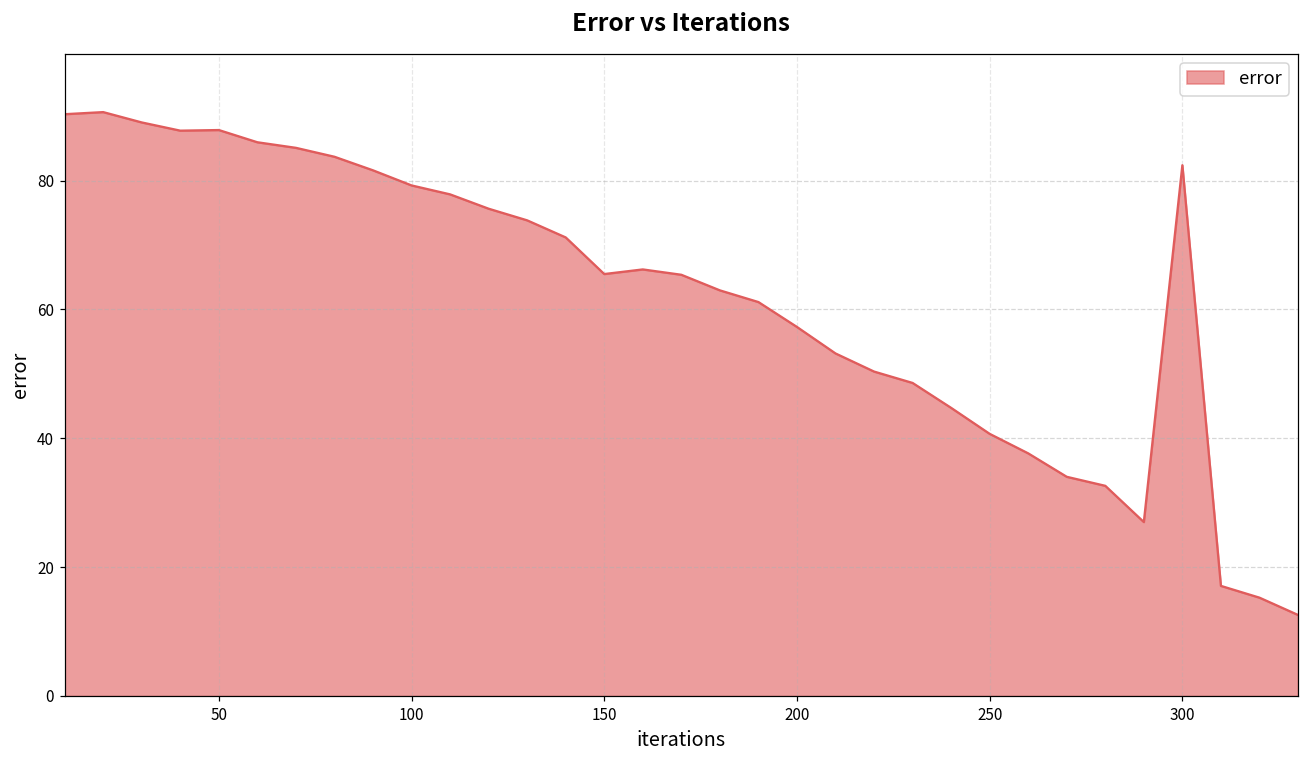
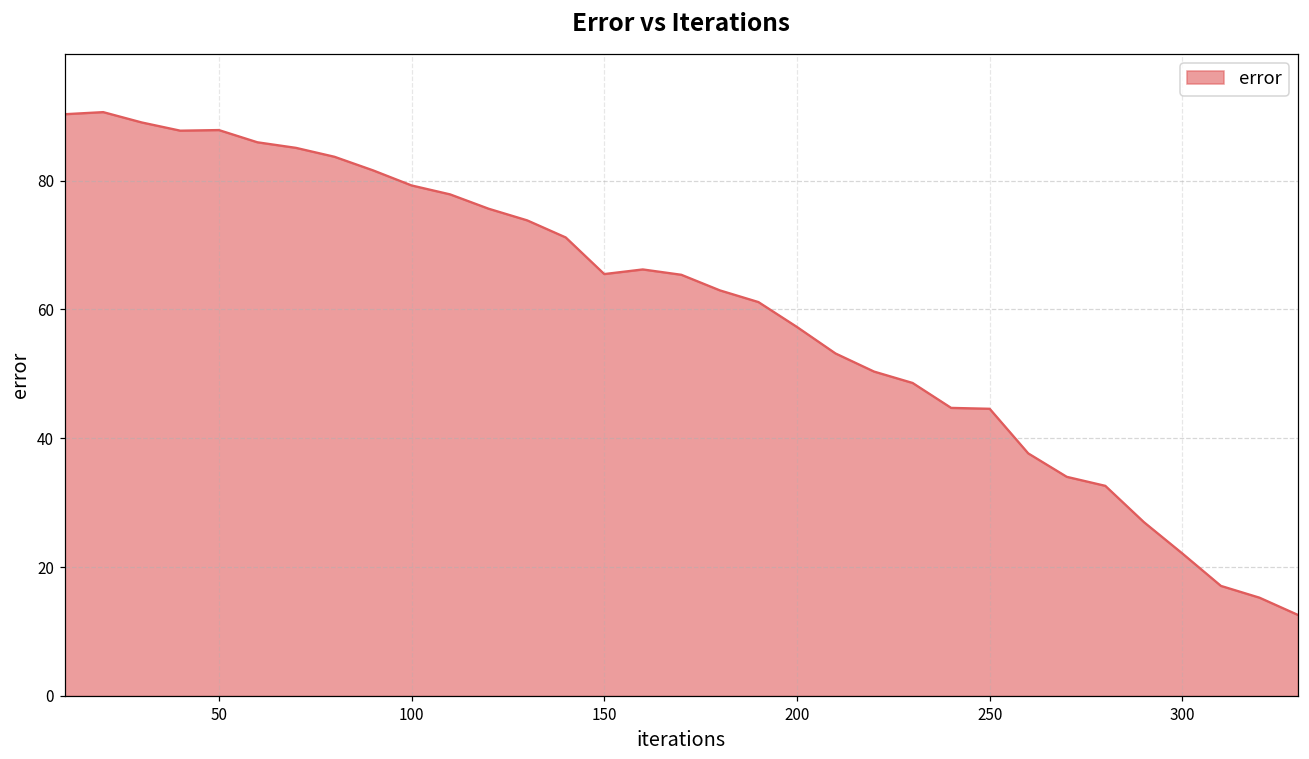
250: 41 -> 45
300: 82 -> 22
